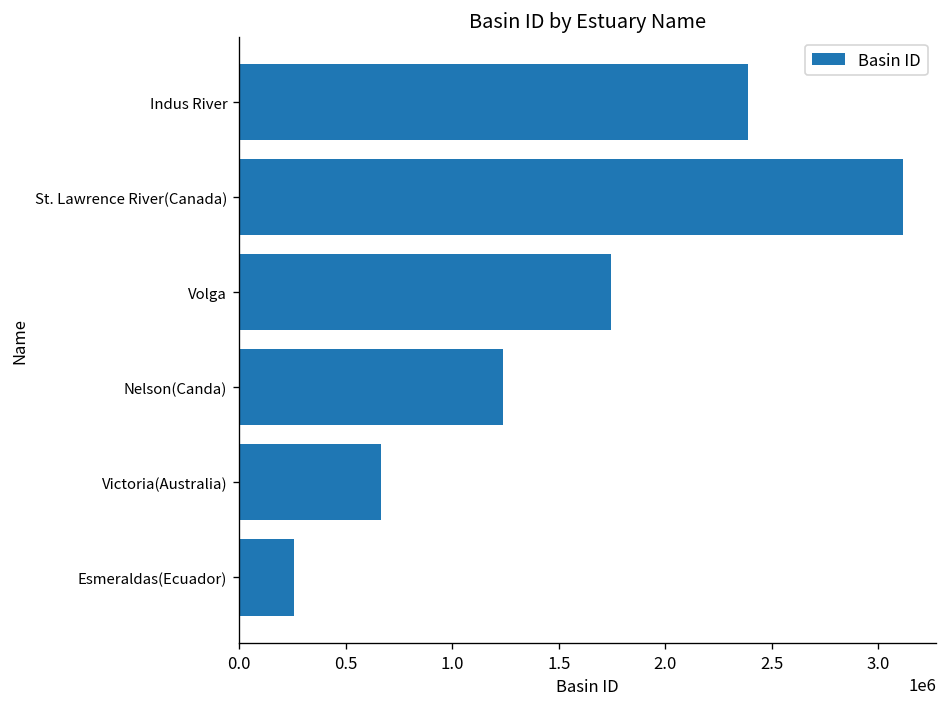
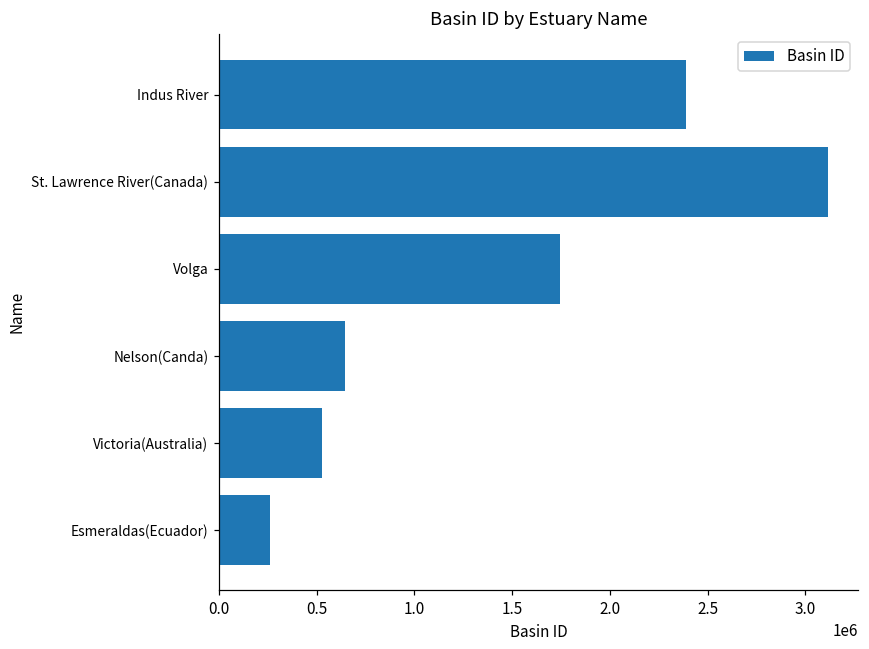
Nelson(Canda): 1240000 -> 640000
Victoria(Australia): 670000 -> 530000
